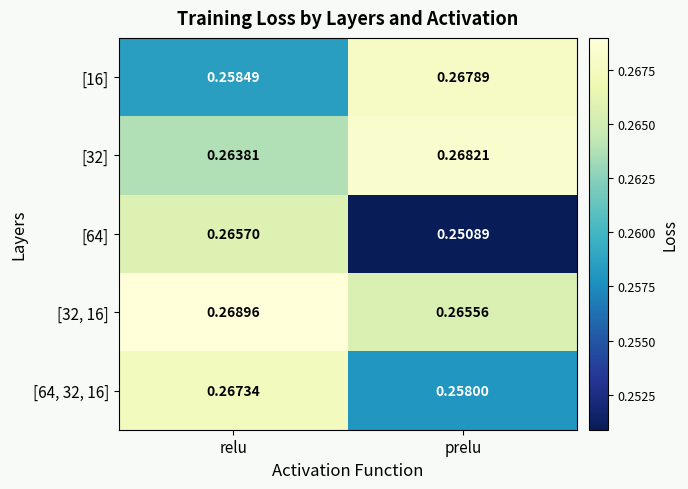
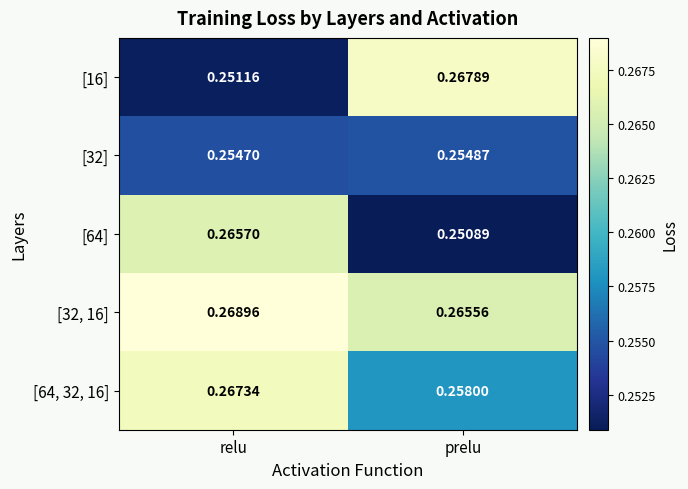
[16], relu: 0.25849 -> 0.25116
[32], relu: 0.26381 -> 0.25470
[32], prelu: 0.26821 -> 0.25487
